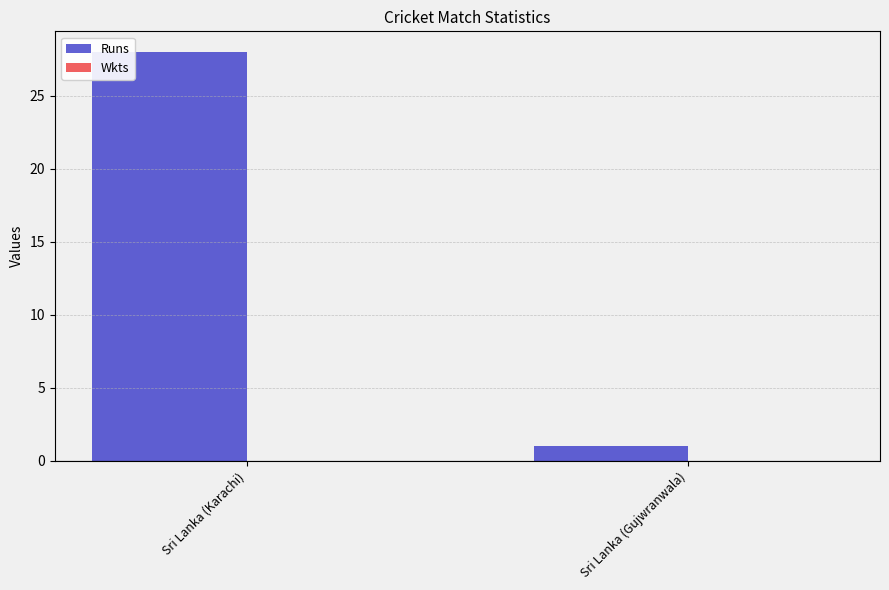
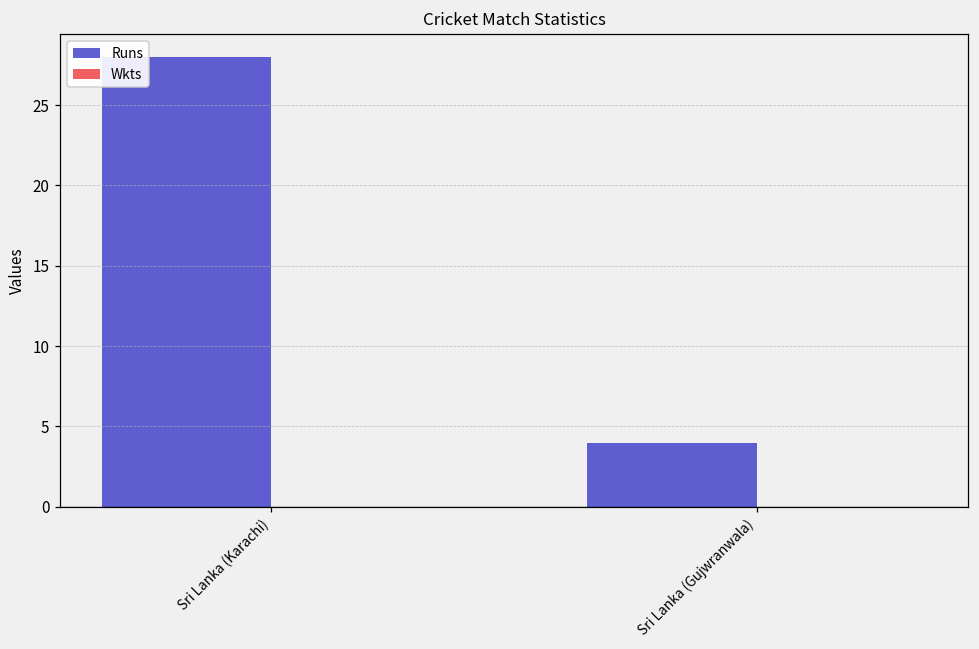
Runs, Sri Lanka (Gujwranwala): 1 -> 4
